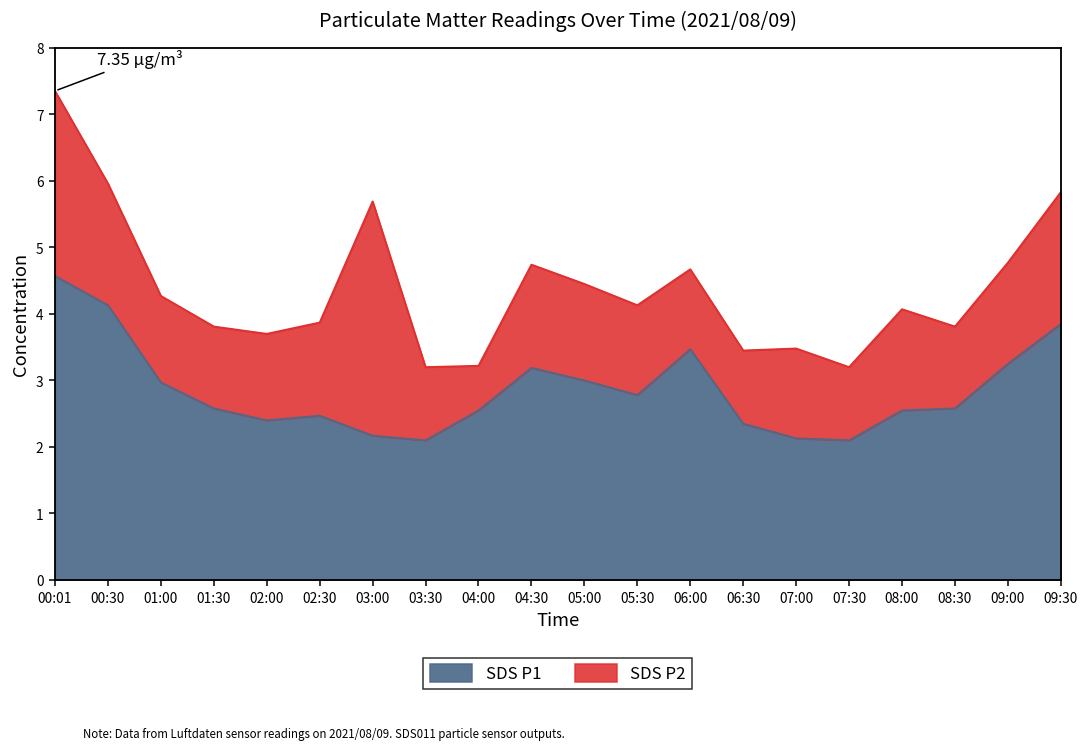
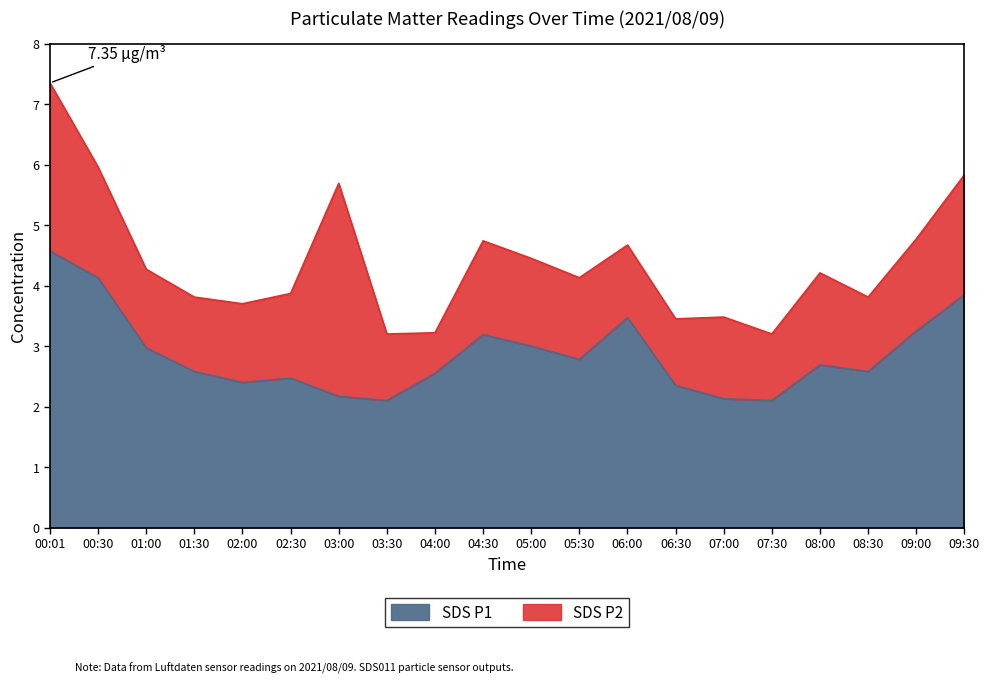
SDS P1, 08:00: 2.6 -> 2.7
